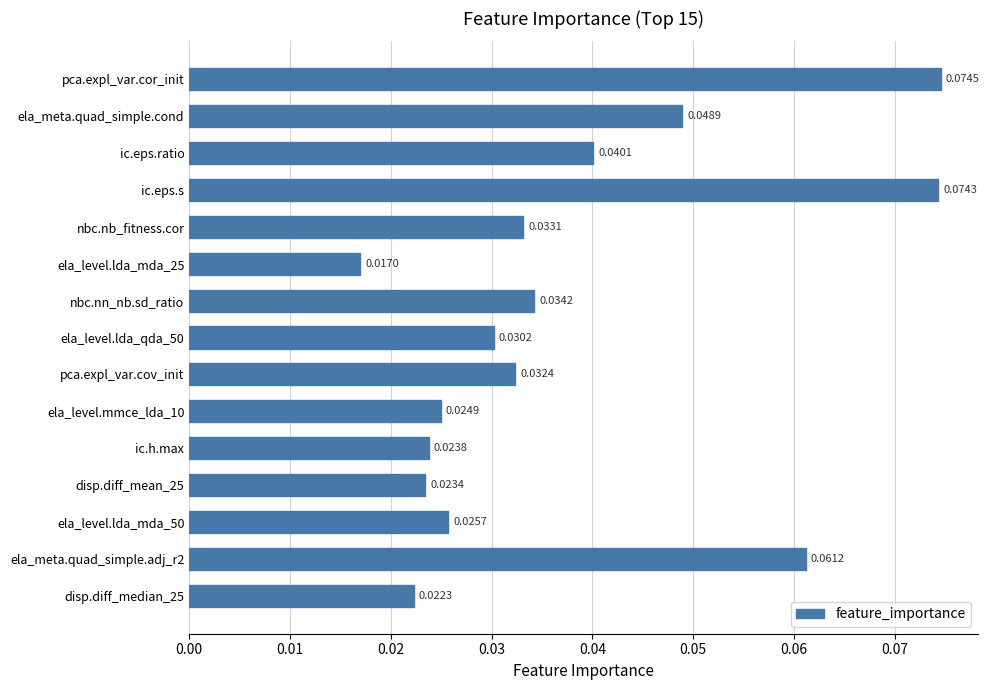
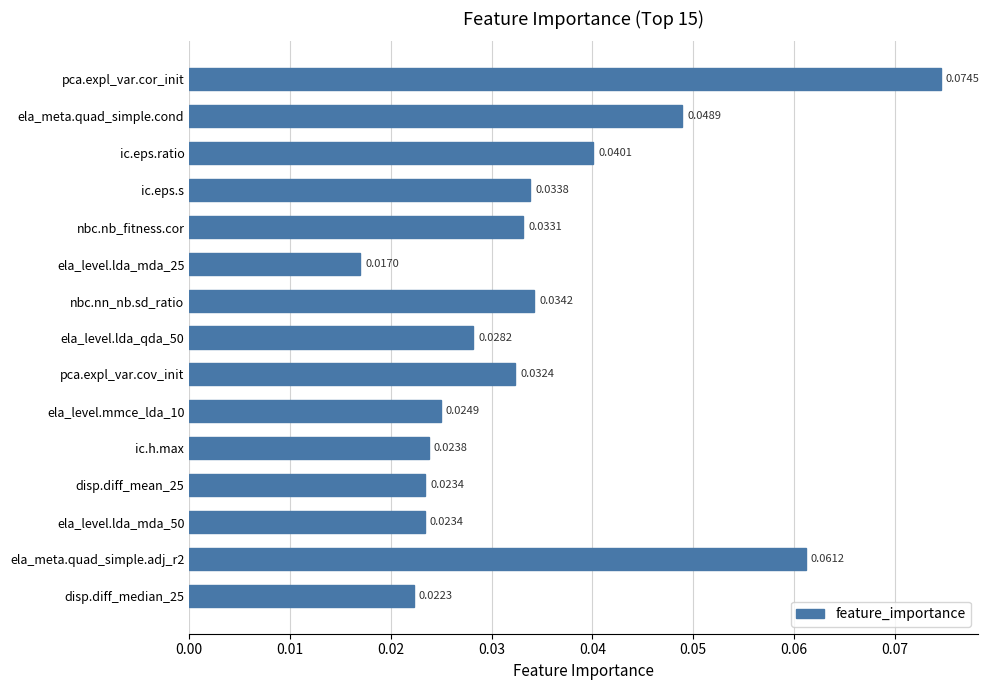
ic.eps.s: 0.0743 -> 0.0338
ela_level.lda_qda_50: 0.0302 -> 0.0282
ela_level.lda_mda_50: 0.0257 -> 0.0234
